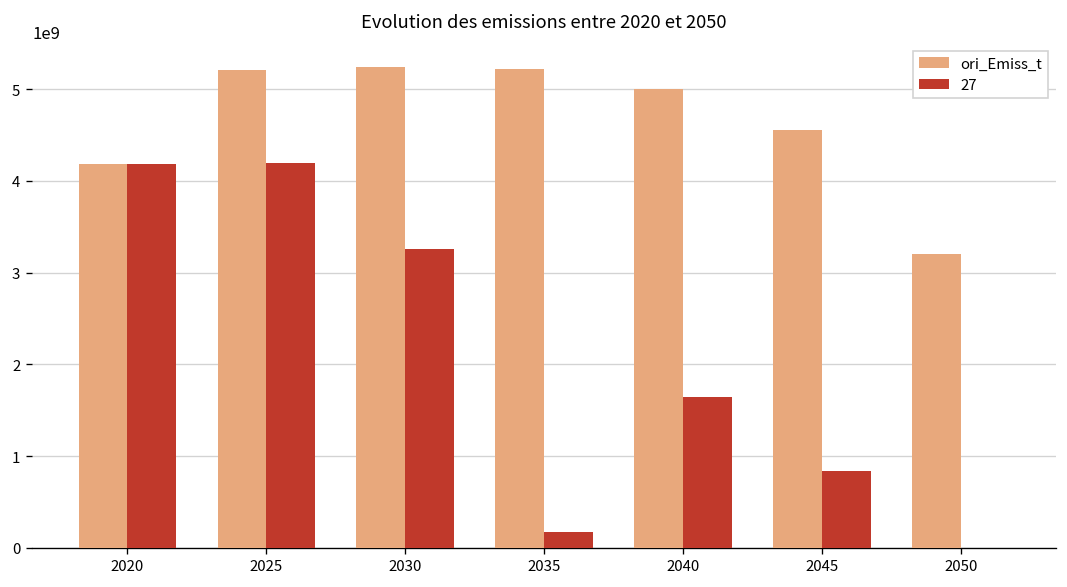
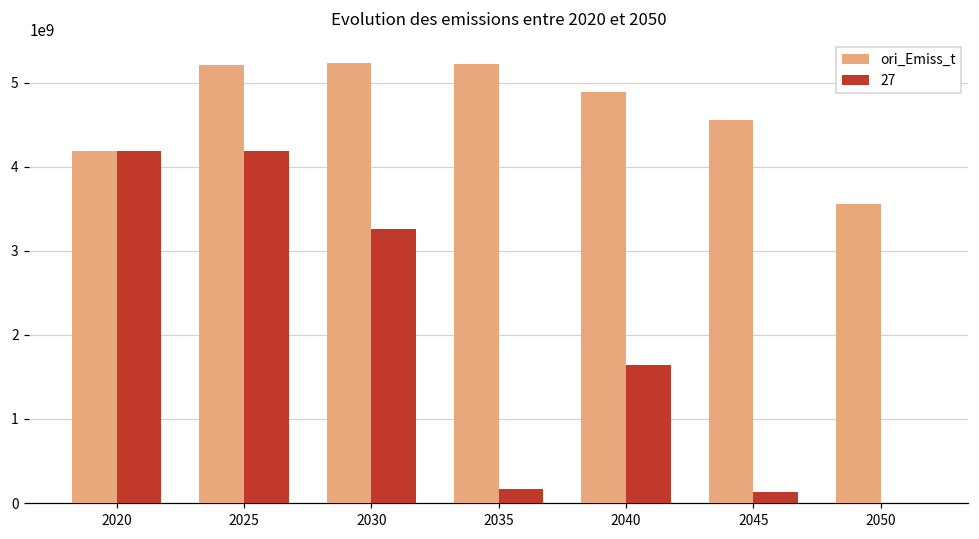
ori_Emiss_t, 2040: 5000000000 -> 4900000000
27, 2045: 800000000 -> 100000000
ori_Emiss_t, 2050: 3200000000 -> 3600000000
